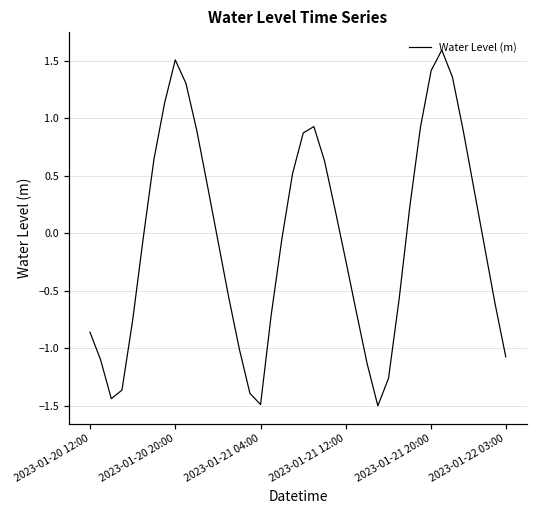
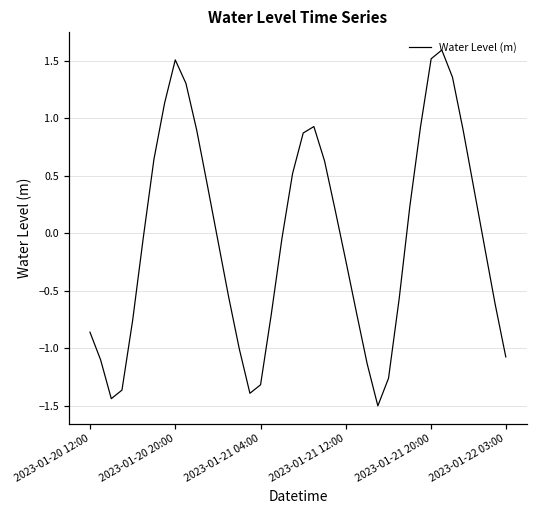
2023-01-21 04:00: -1.49 -> -1.32
2023-01-21 20:00: 1.42 -> 1.52
